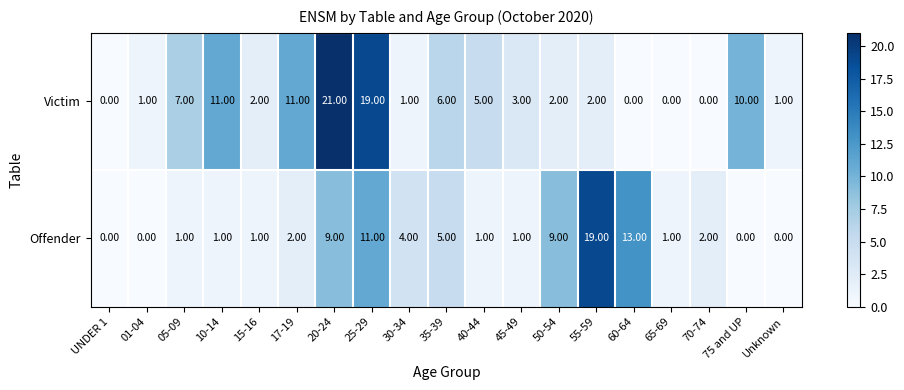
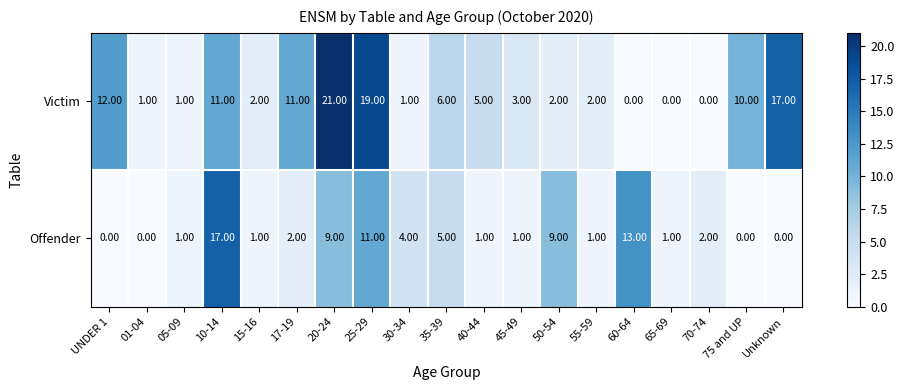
Victim, UNDER 1: 0.00 -> 12.00
Victim, 05-09: 7.00 -> 1.00
Victim, Unknown: 1.00 -> 17.00
Offender, 10-14: 1.00 -> 17.00
Offender, 55-59: 19.00 -> 1.00
